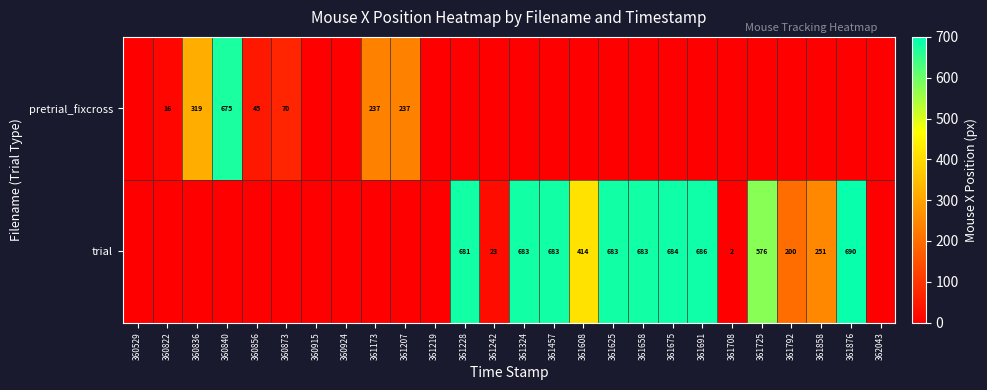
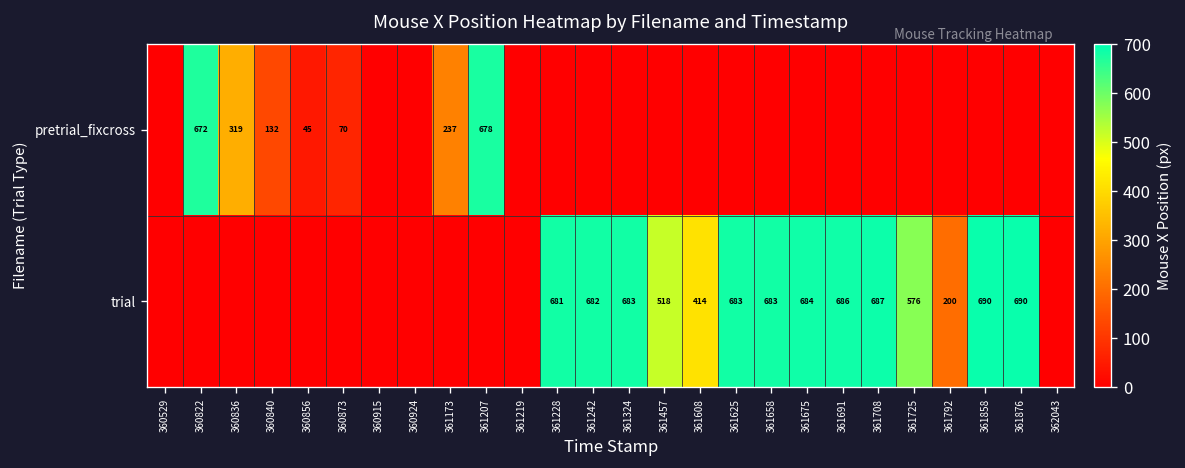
pretrial_fixcross, 360822: 16 -> 672
pretrial_fixcross, 360840: 675 -> 132
pretrial_fixcross, 361207: 237 -> 678
trial, 361242: 23 -> 682
trial, 361457: 683 -> 518
trial, 361708: 2 -> 687
trial, 361858: 251 -> 690
